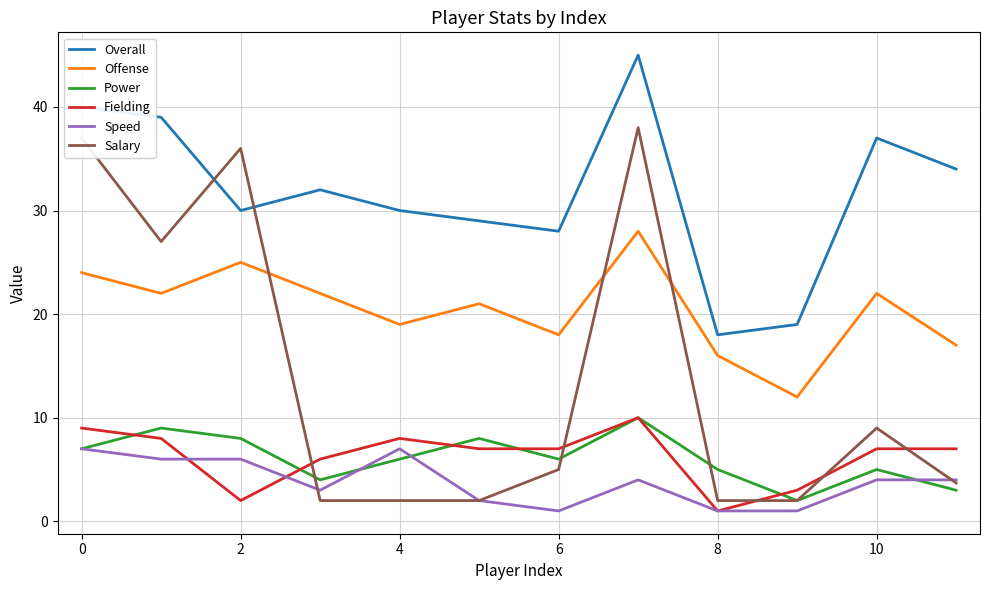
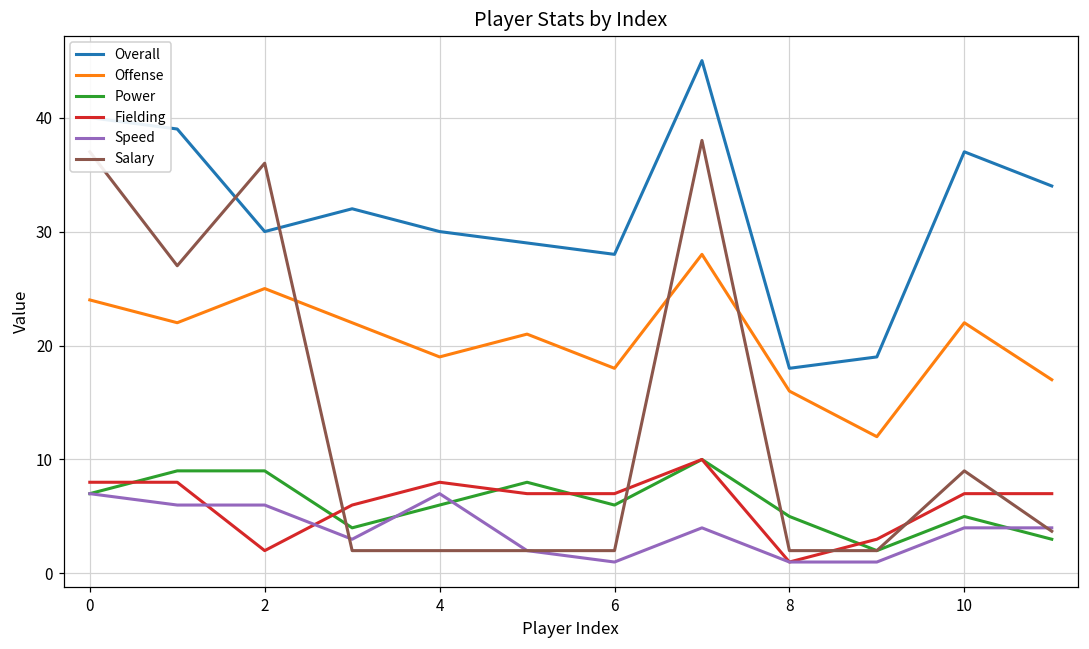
Fielding, 0: 9 -> 8
Power, 2: 8 -> 9
Salary, 6: 5 -> 2
